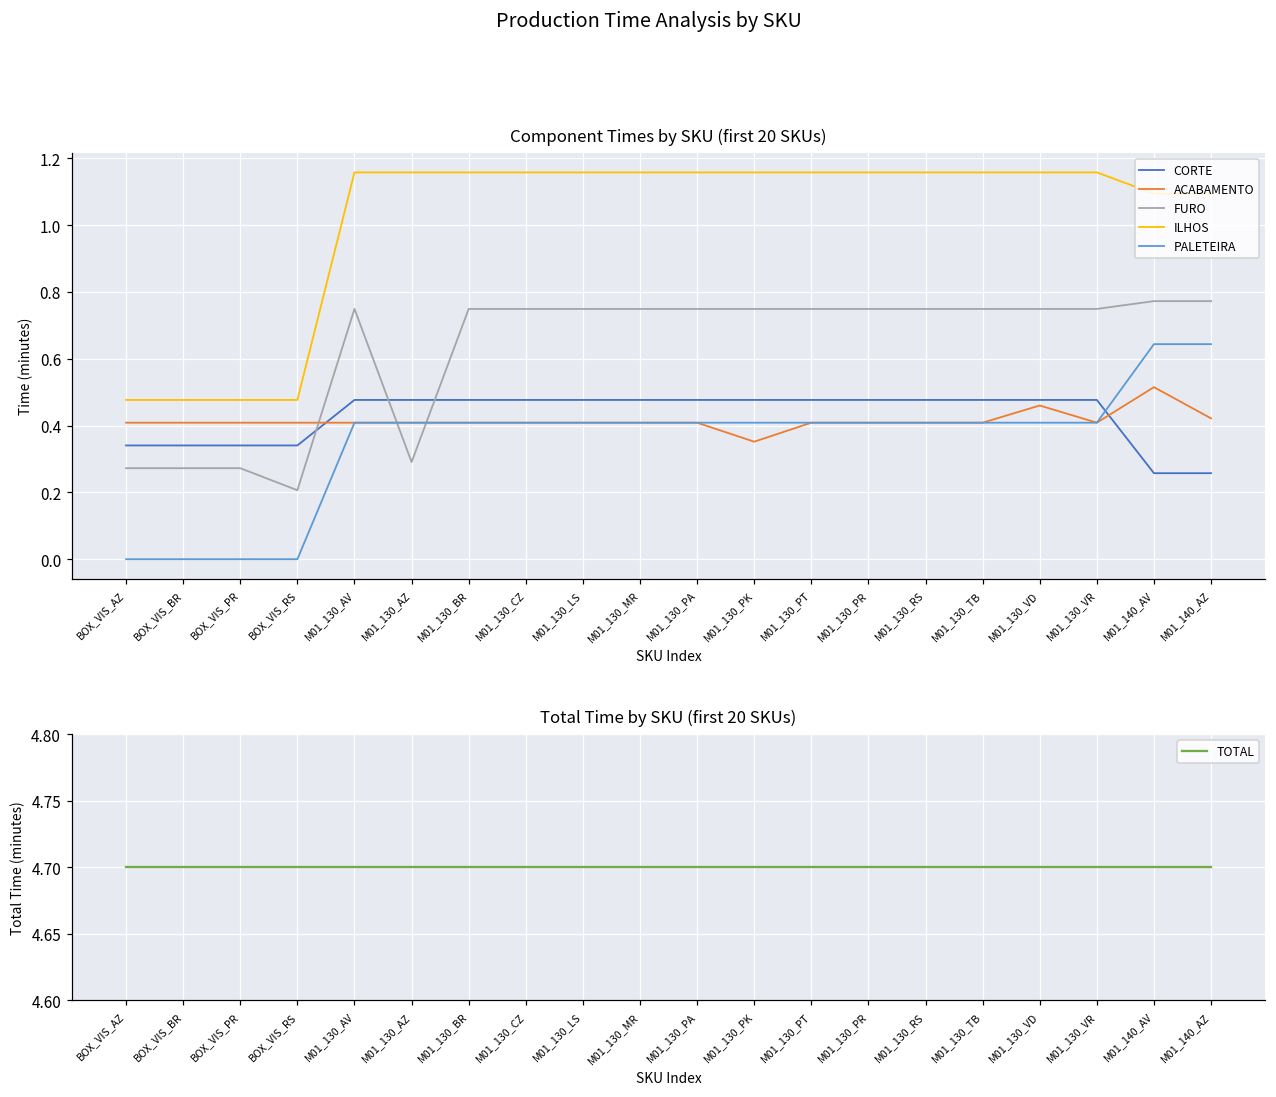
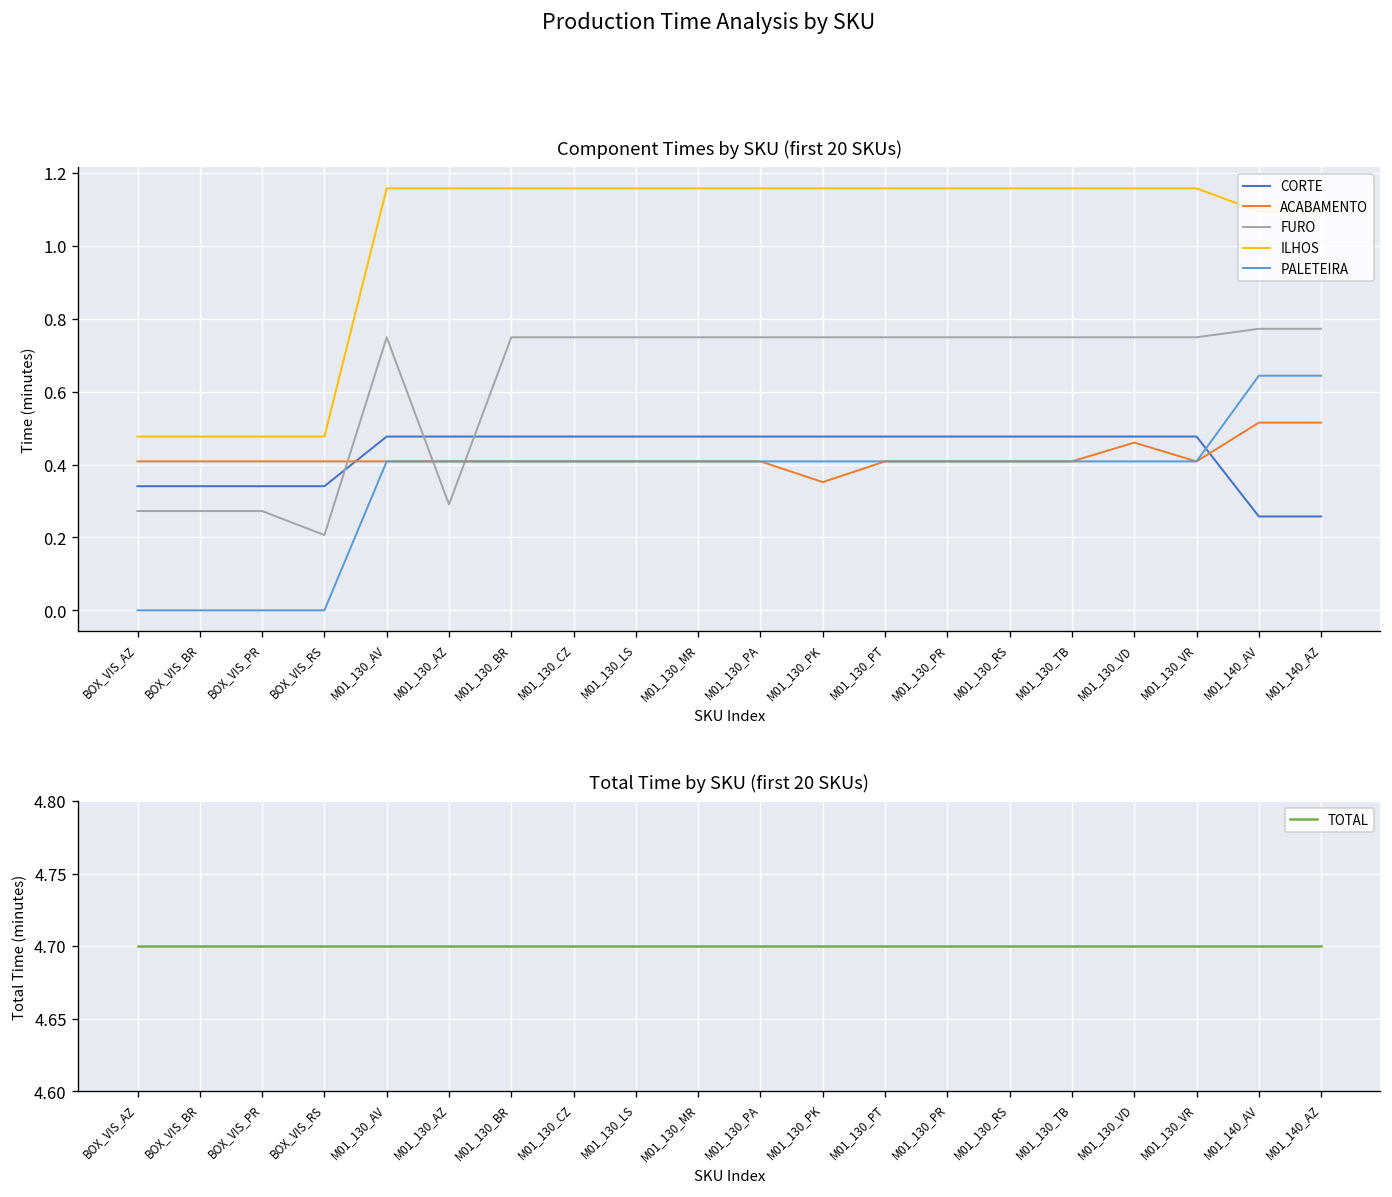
Component Times by SKU (first 20 SKUs), ACABAMENTO, M01_140_AZ: 0.42 -> 0.52
